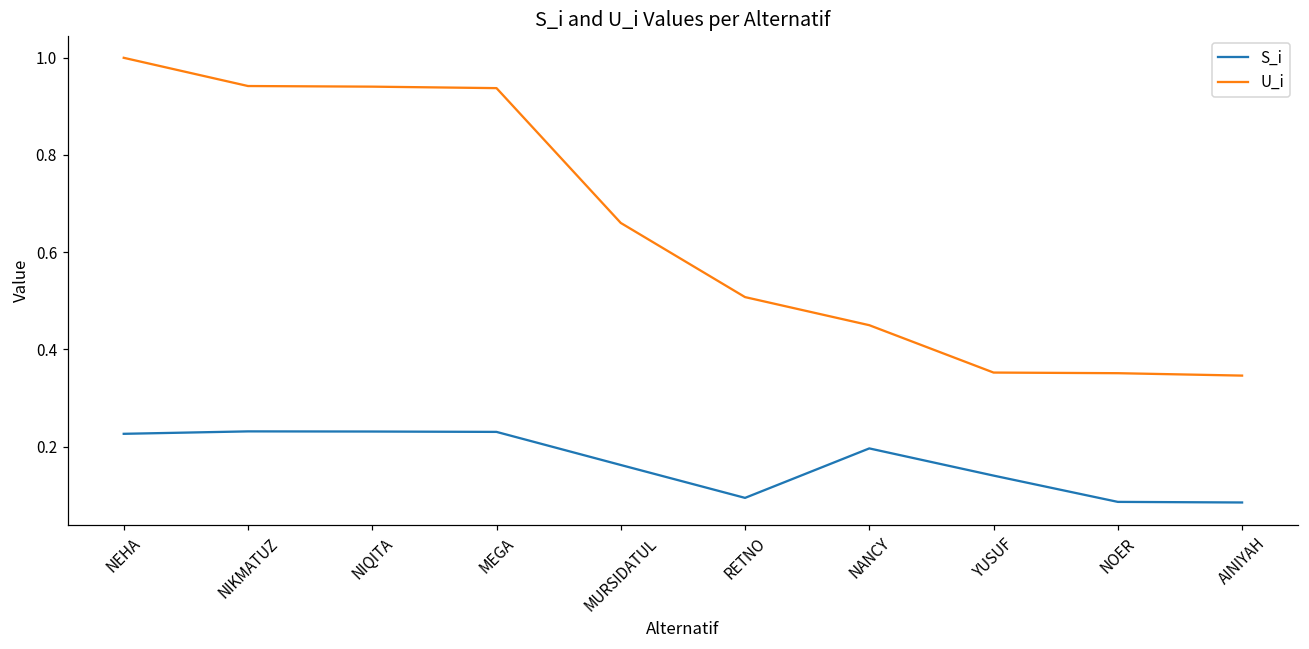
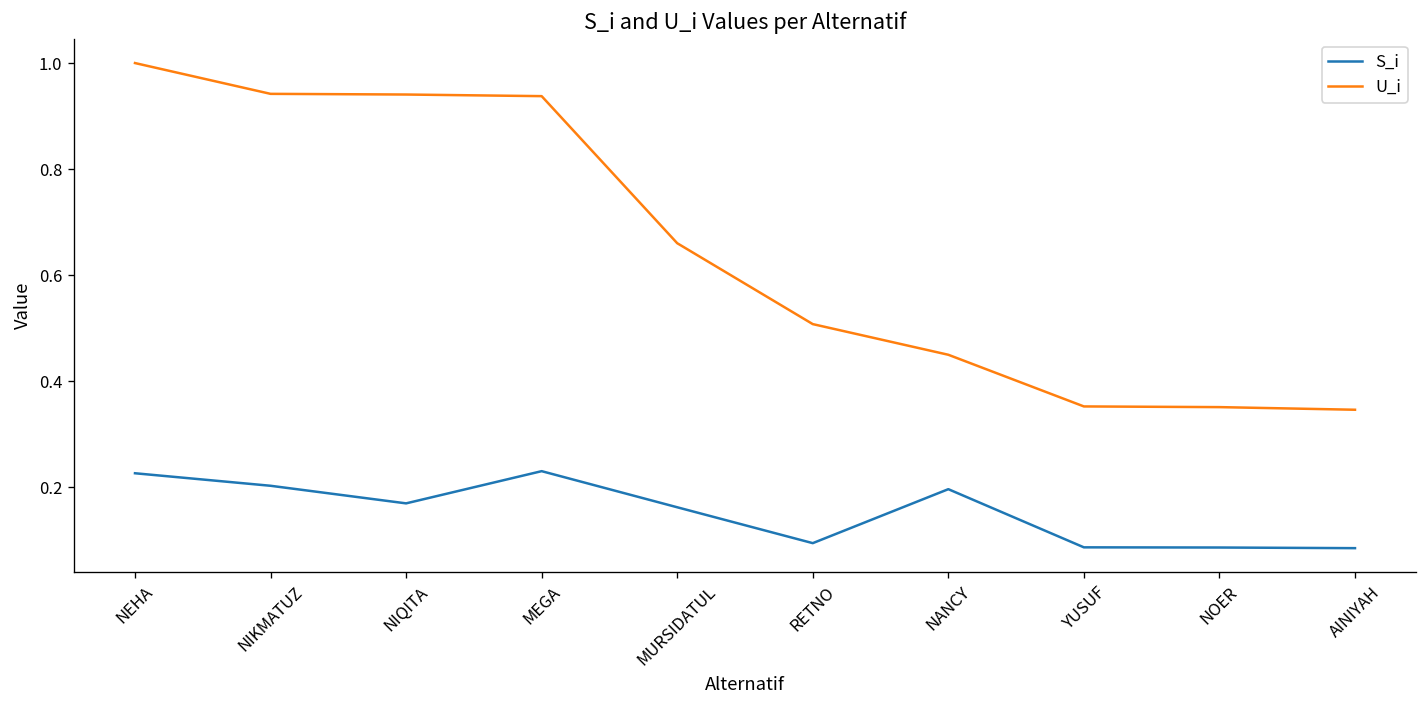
S_i, NIKMATUZ: 0.23 -> 0.20
S_i, NIQITA: 0.23 -> 0.17
S_i, YUSUF: 0.14 -> 0.09
